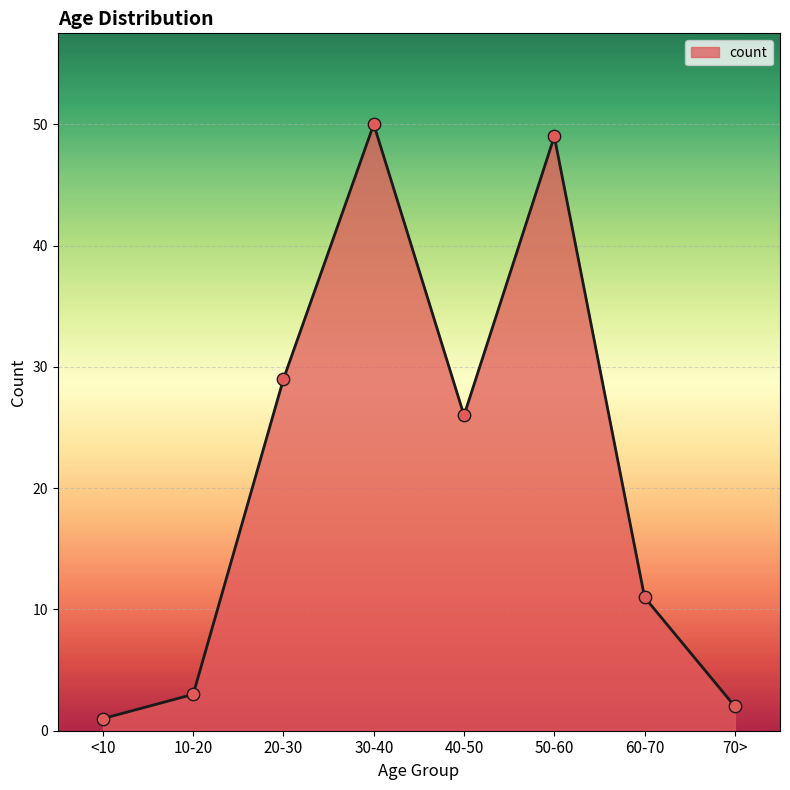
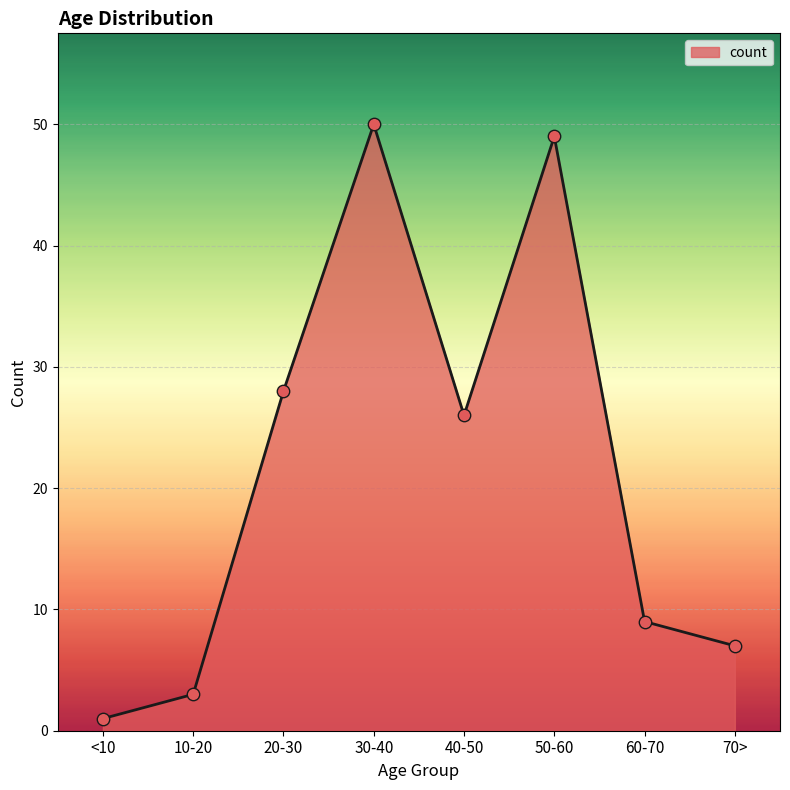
20-30: 29 -> 28
60-70: 11 -> 9
70>: 2 -> 7
